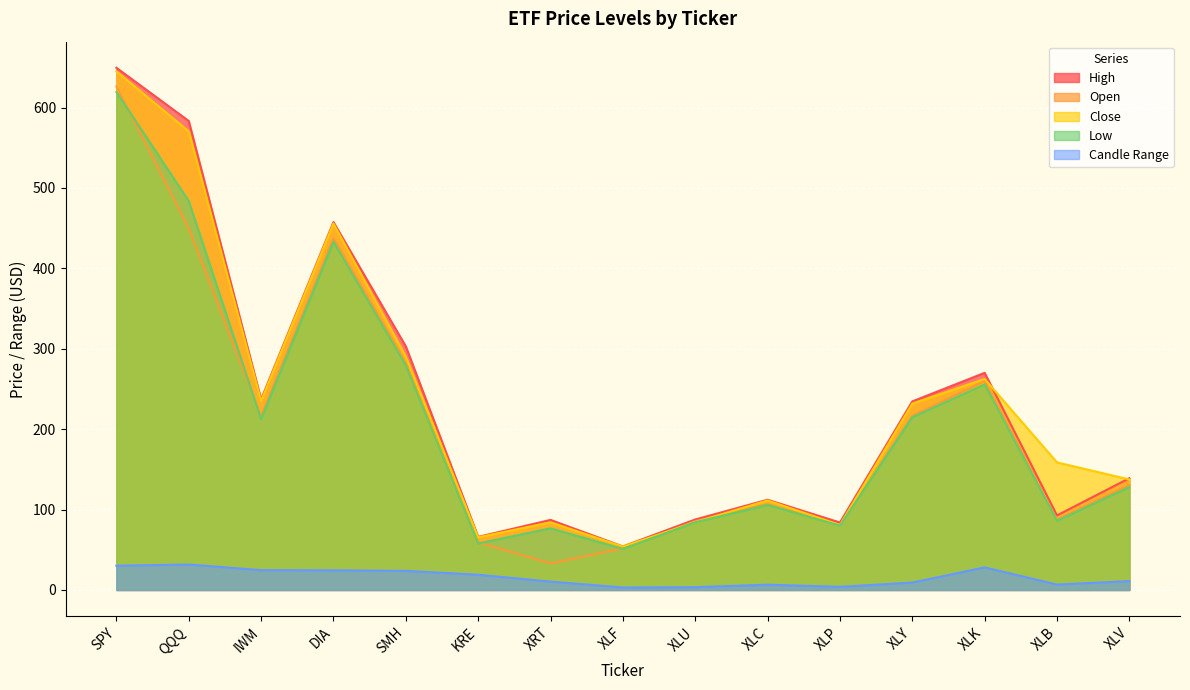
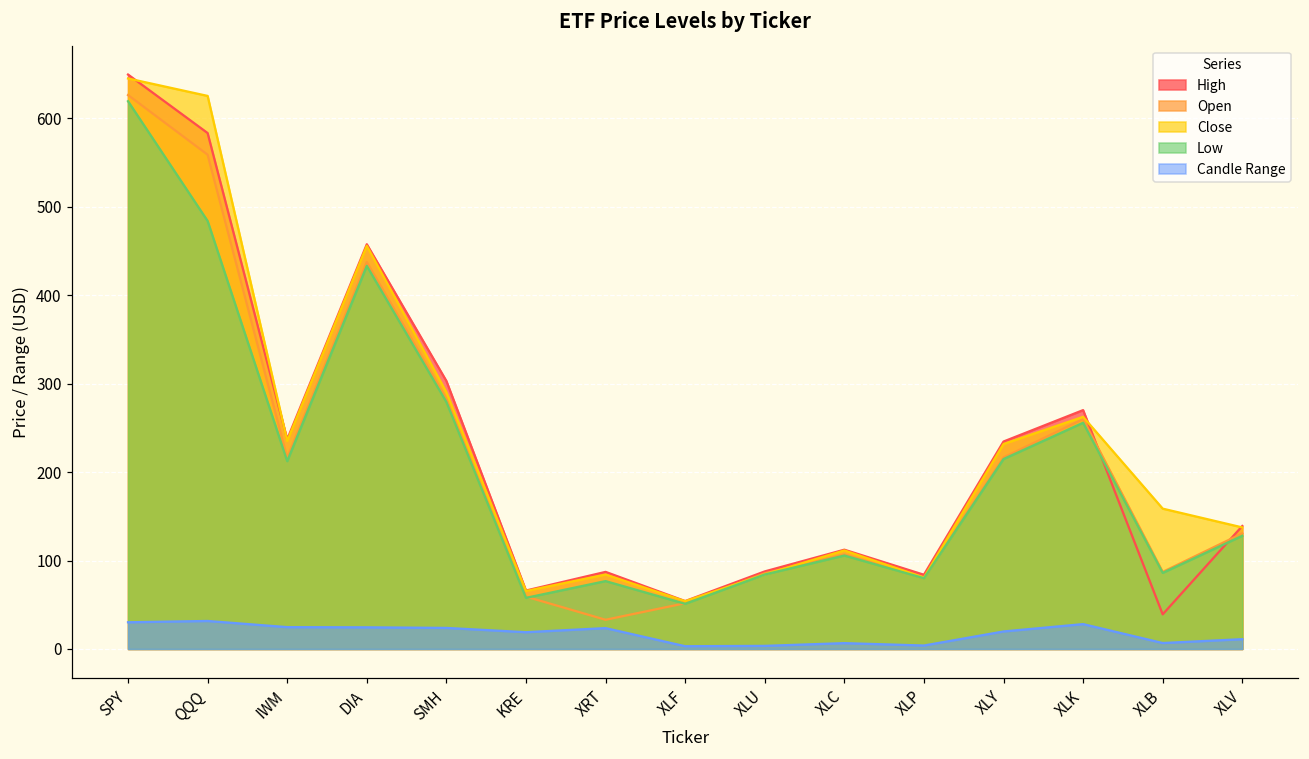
Open, QQQ: 450 -> 560
Close, QQQ: 570 -> 630
Candle Range, XRT: 10 -> 20
Candle Range, XLY: 10 -> 20
High, XLB: 90 -> 40
